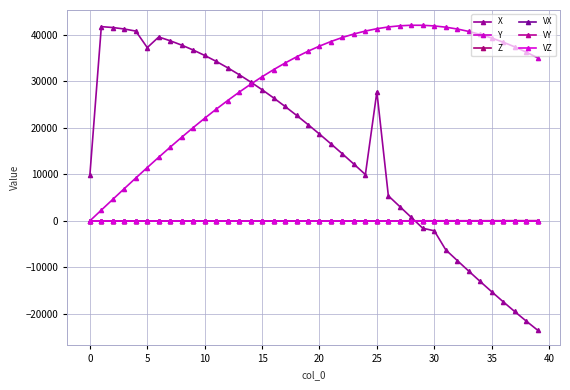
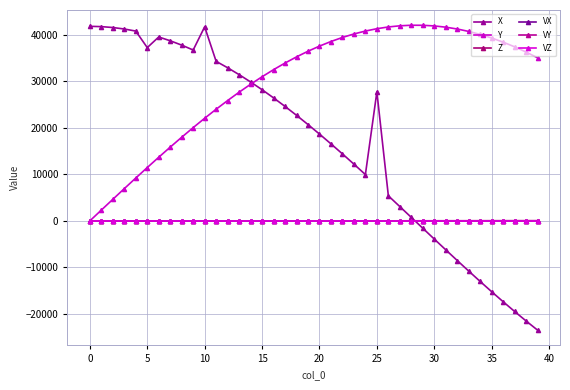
X, 0: 10000 -> 42000
X, 10: 36000 -> 42000
X, 30: -2000 -> -4000
